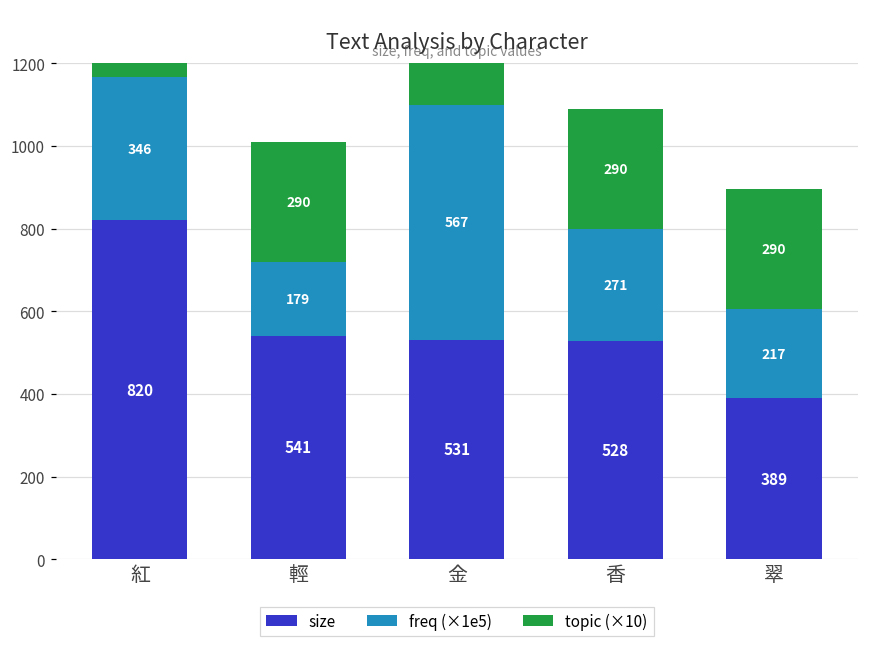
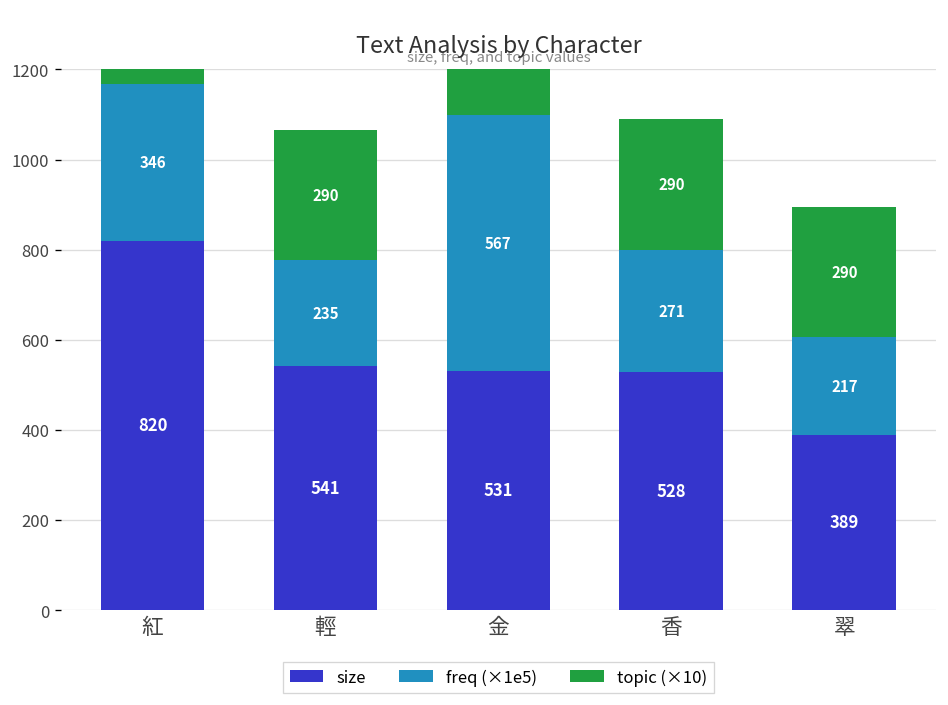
freq (×1e5), 輕: 179 -> 235
